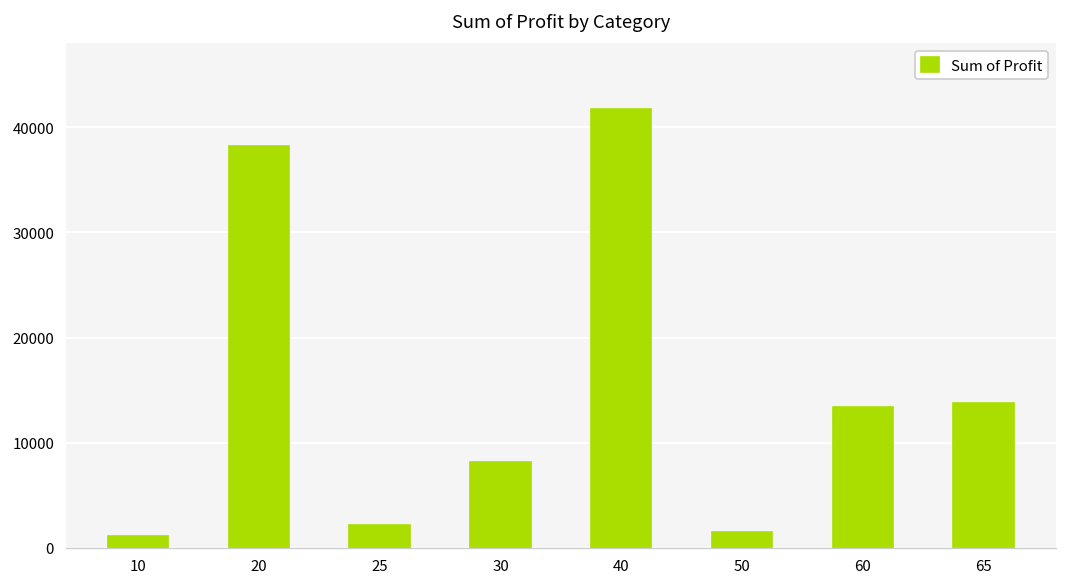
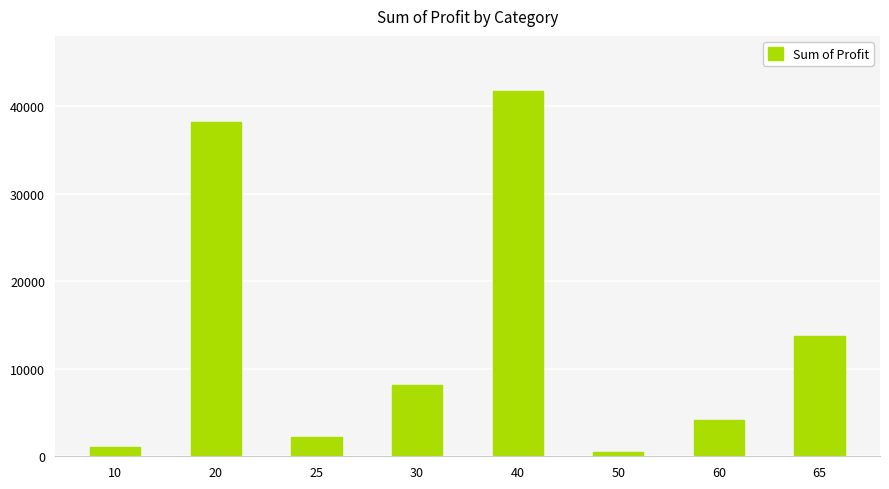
50: 2000 -> 0
60: 13000 -> 4000
